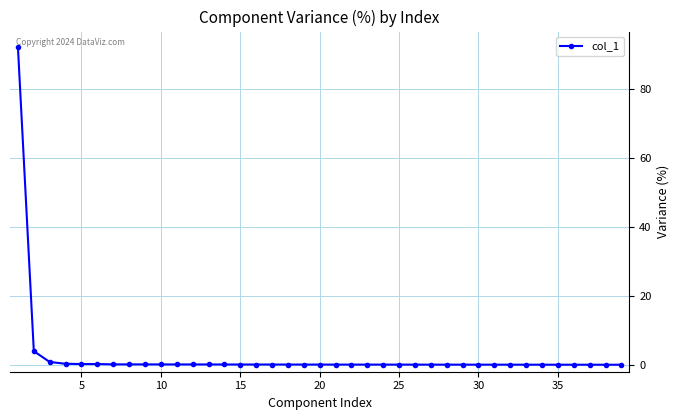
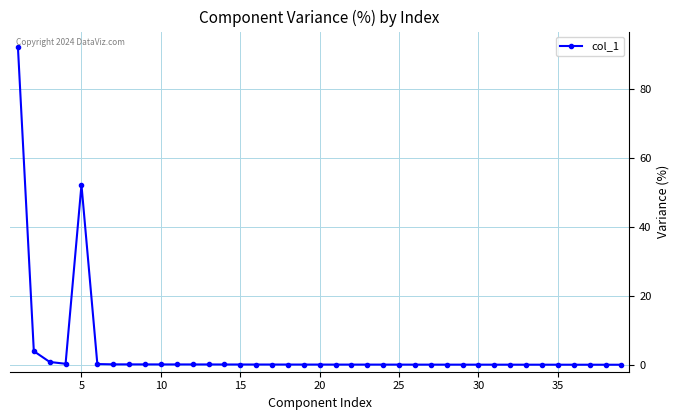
5: 0 -> 52
